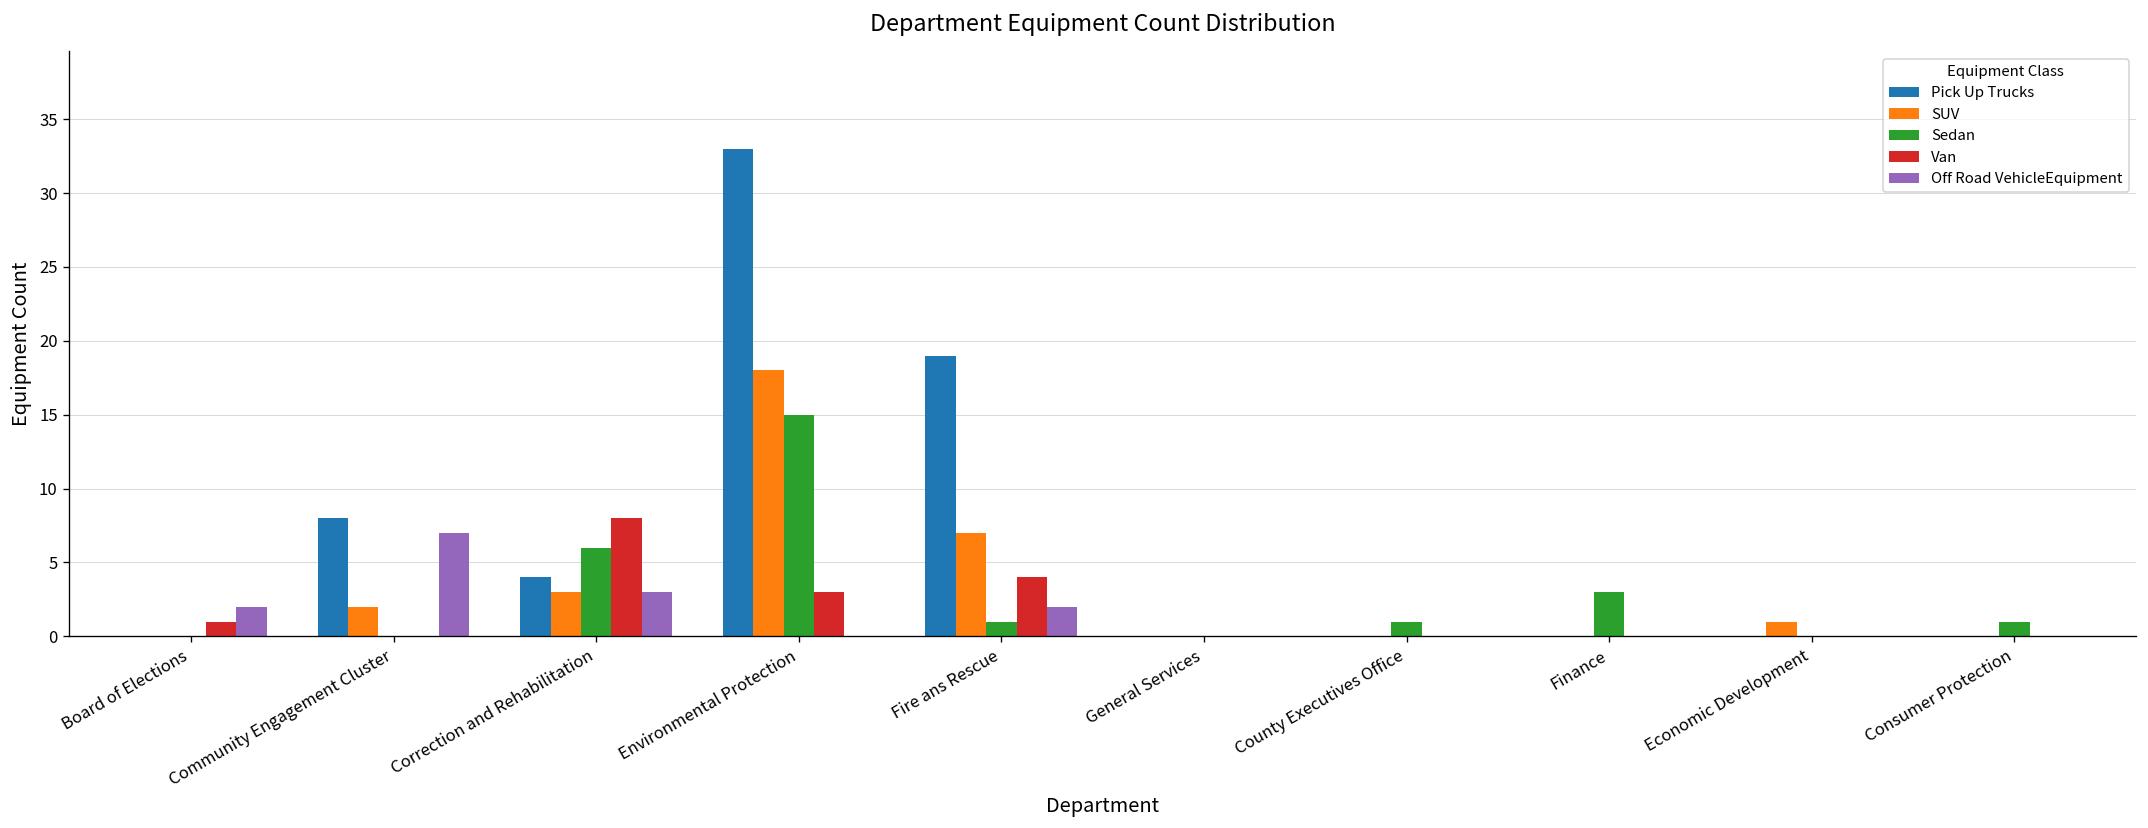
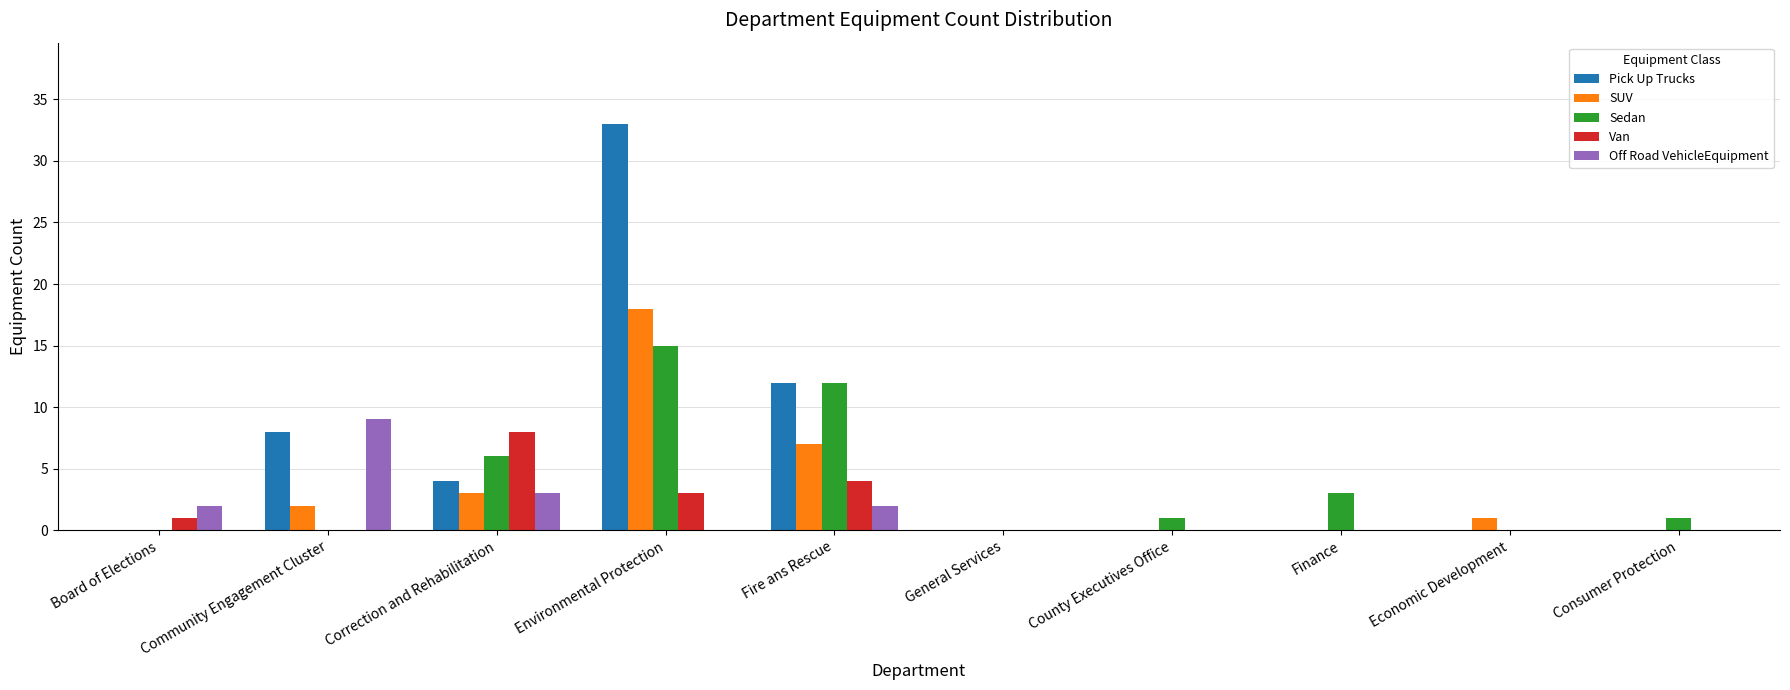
Off Road VehicleEquipment, Community Engagement Cluster: 7 -> 9
Pick Up Trucks, Fire ans Rescue: 19 -> 12
Sedan, Fire ans Rescue: 1 -> 12
